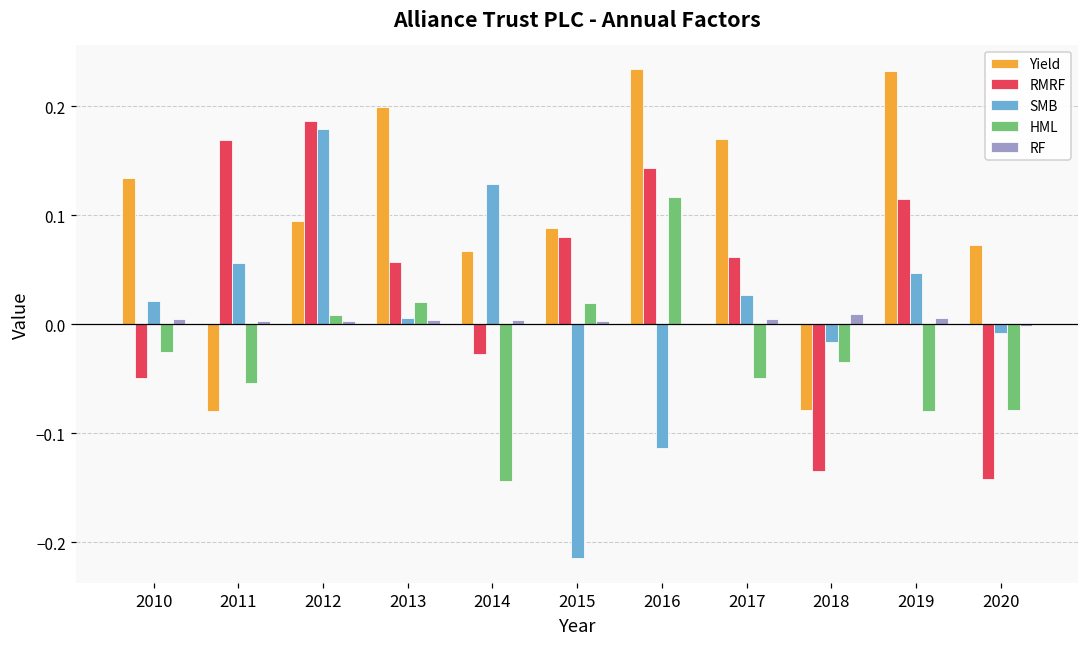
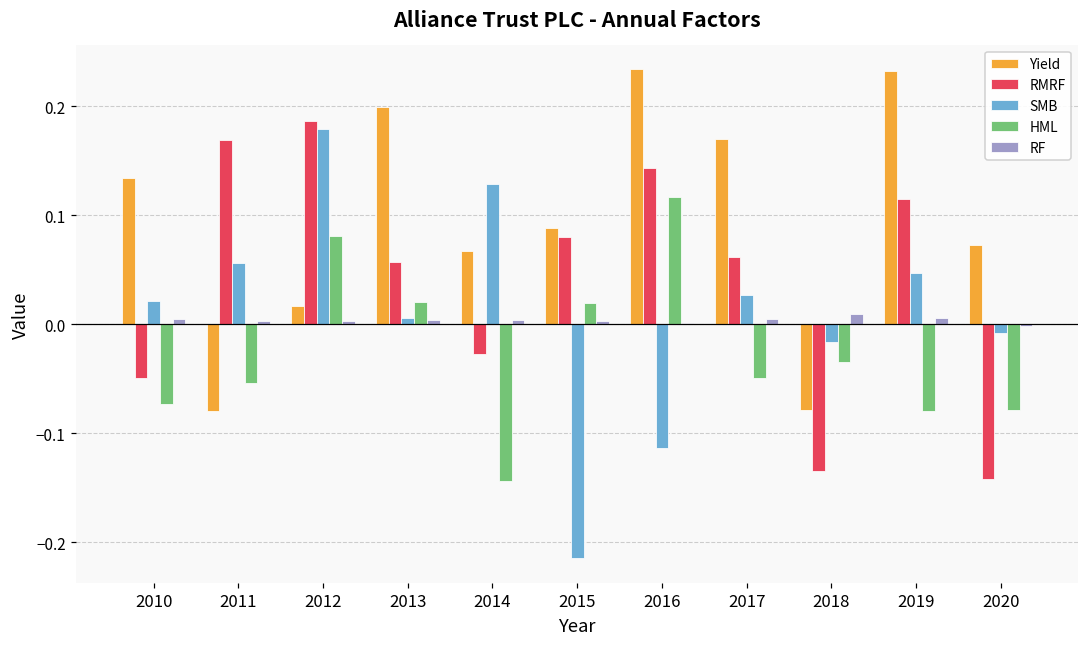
HML, 2010: -0.03 -> -0.07
Yield, 2012: 0.09 -> 0.02
HML, 2012: 0.01 -> 0.08
